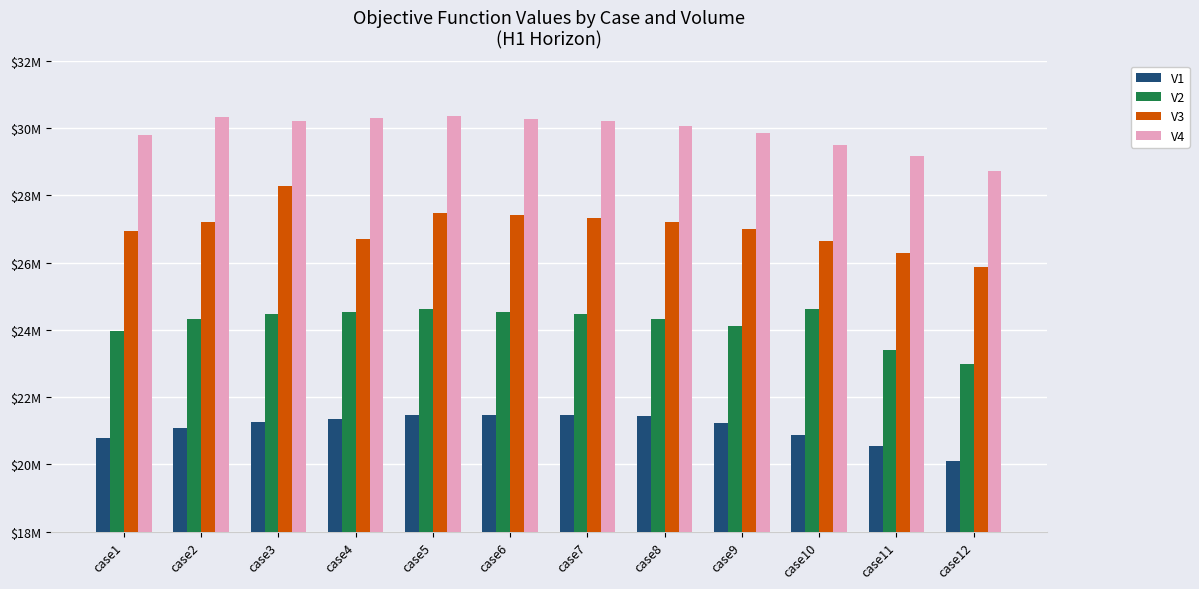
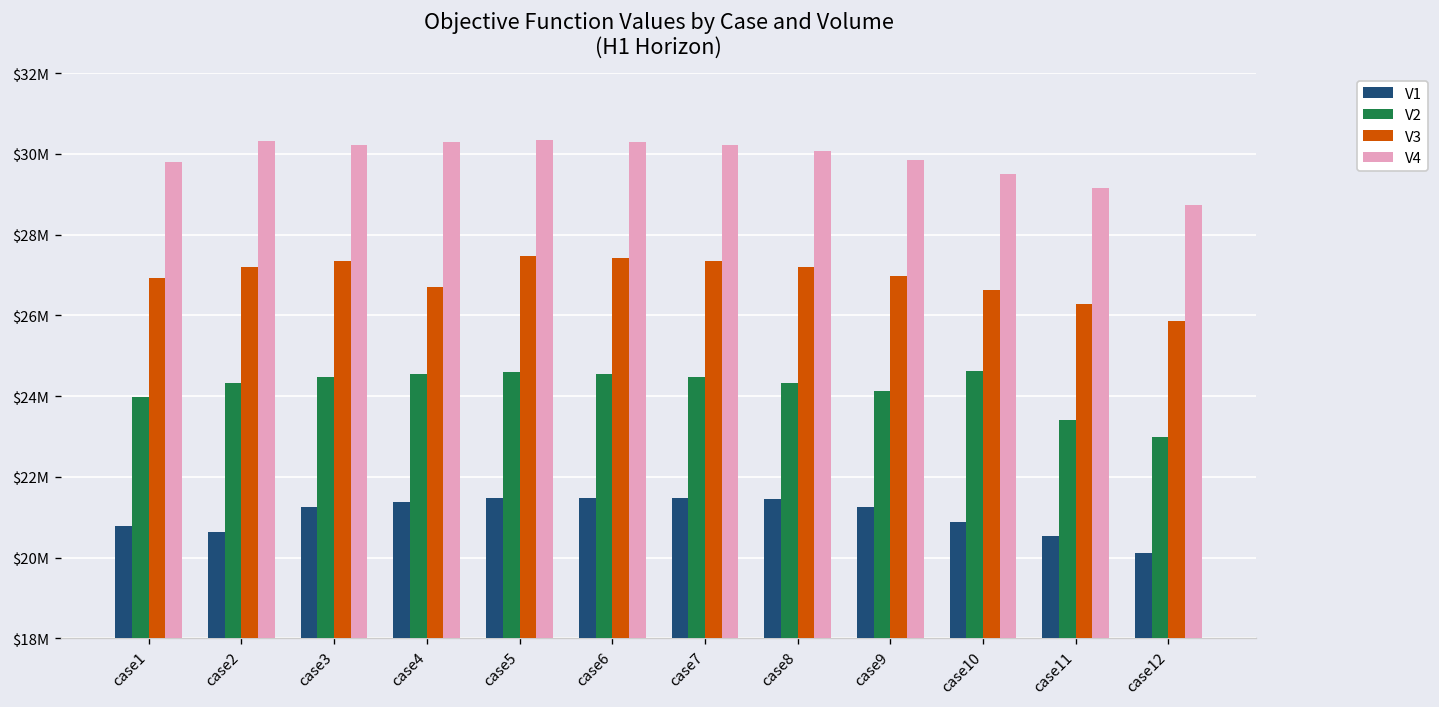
V1, case2: $21100000 -> $20600000
V3, case3: $28300000 -> $27300000
